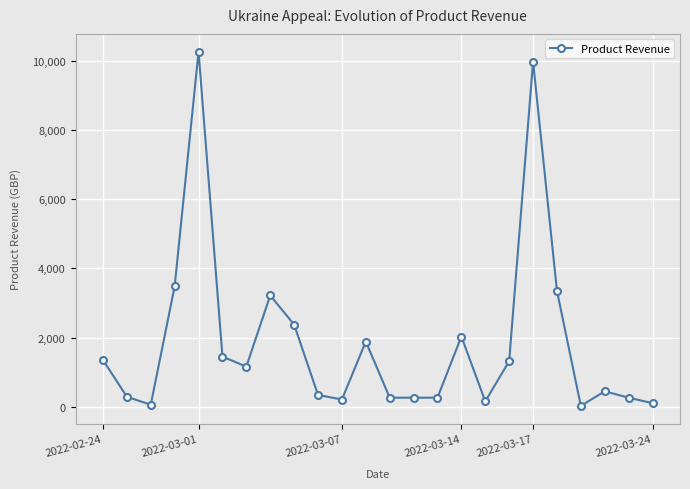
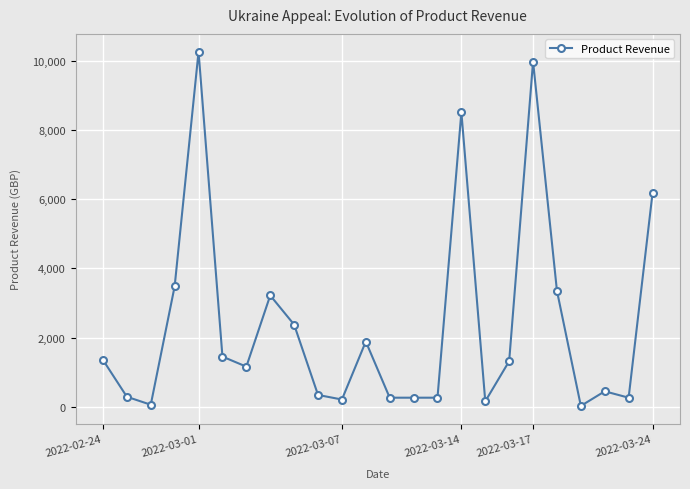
2022-03-14: 2,000 -> 8,500
2022-03-24: 100 -> 6,200
